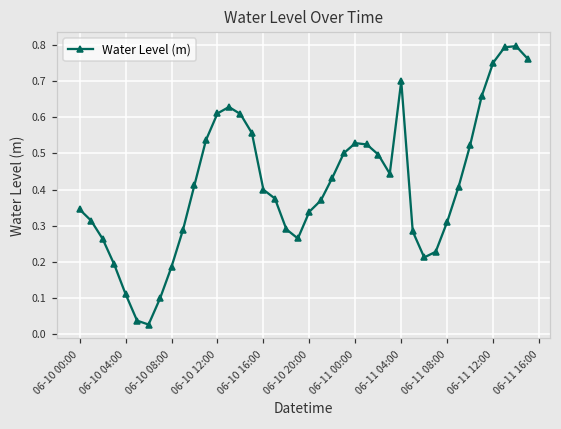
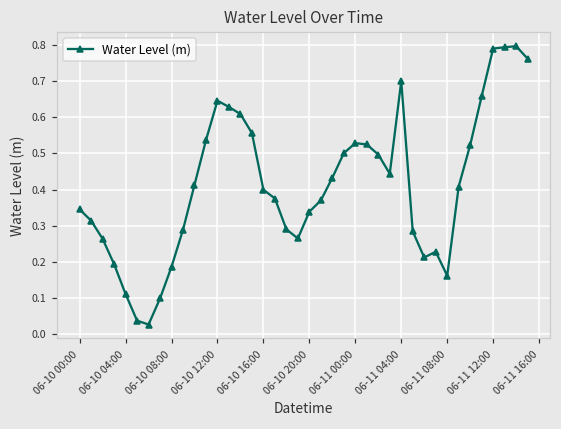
06-10 12:00: 0.61 -> 0.65
06-11 08:00: 0.31 -> 0.16
06-11 12:00: 0.75 -> 0.79
